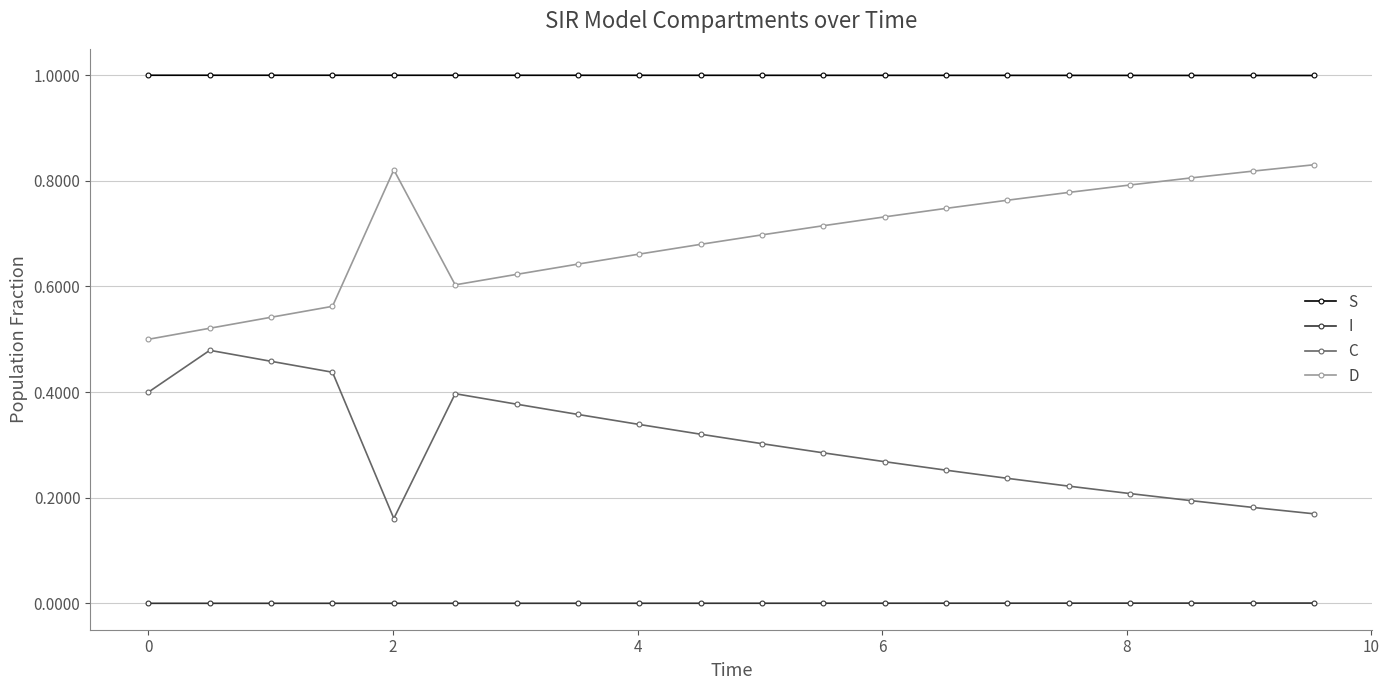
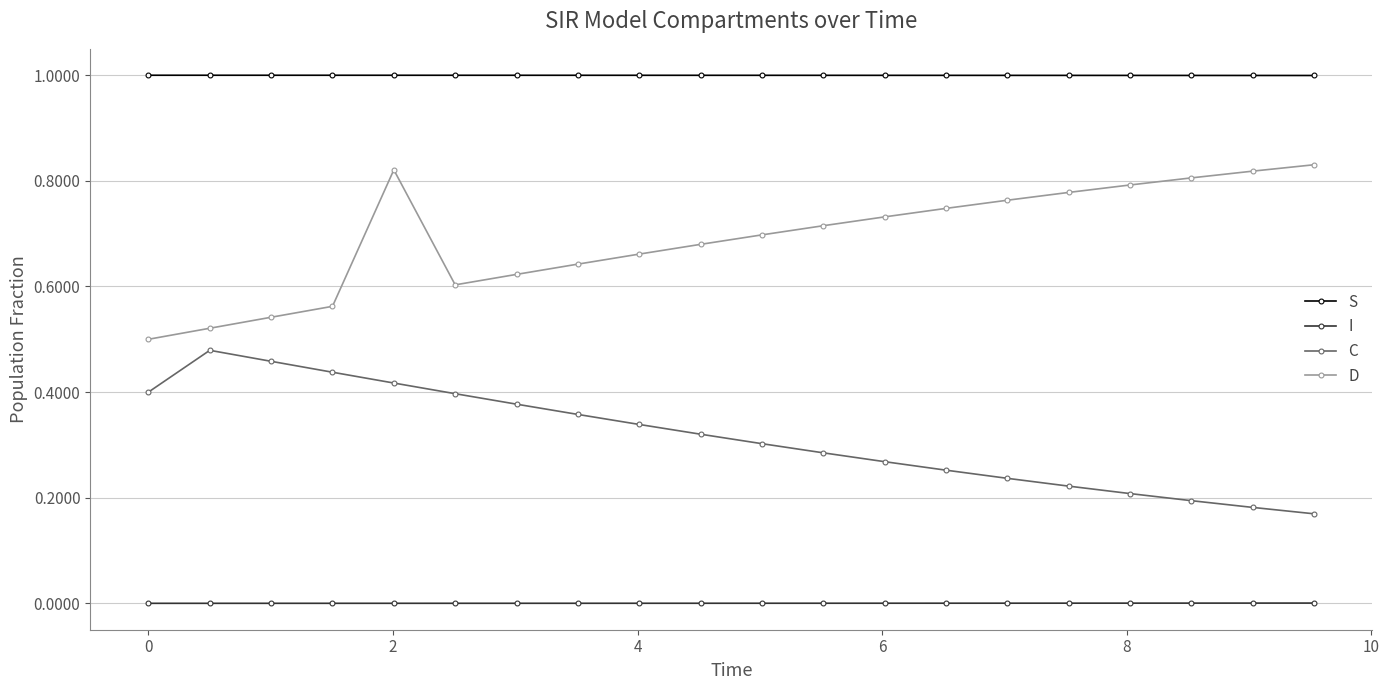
C, 2: 0.16 -> 0.42
